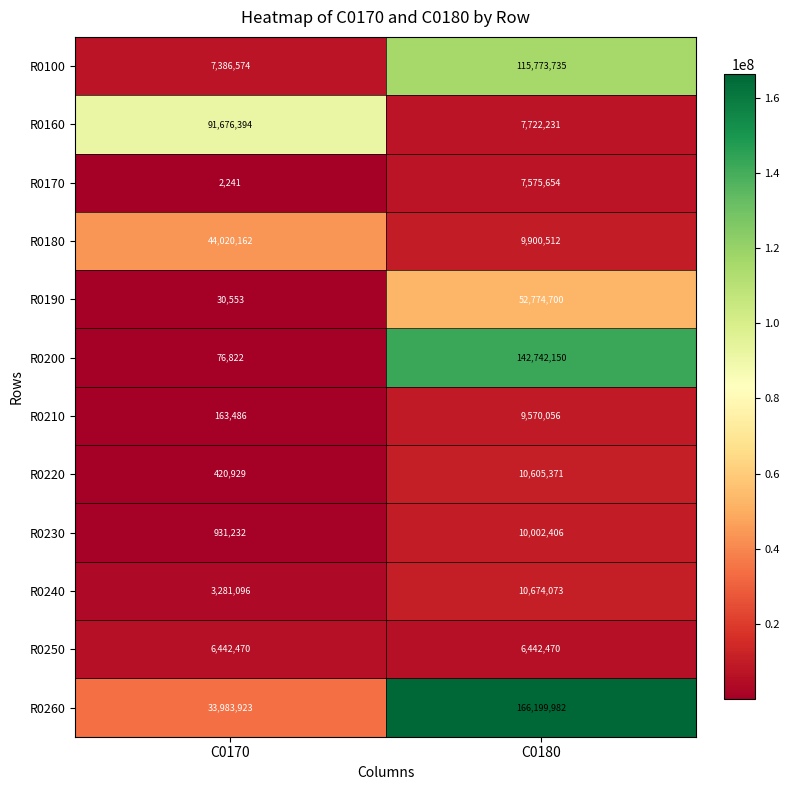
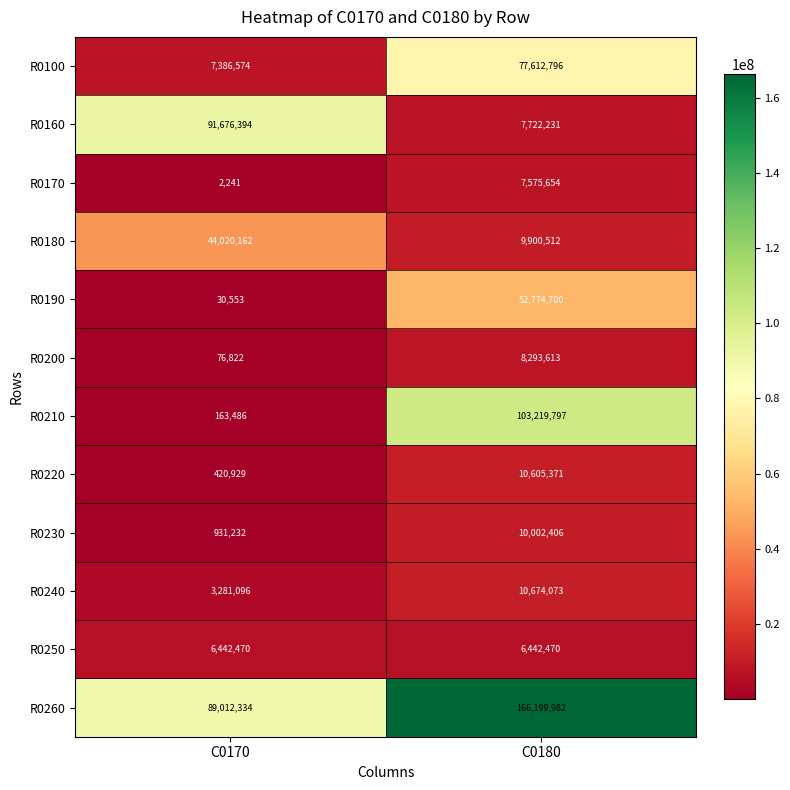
R0100, C0180: 115,773,735 -> 77,612,796
R0200, C0180: 142,742,150 -> 8,293,613
R0210, C0180: 9,570,056 -> 103,219,797
R0260, C0170: 33,983,923 -> 89,012,334
